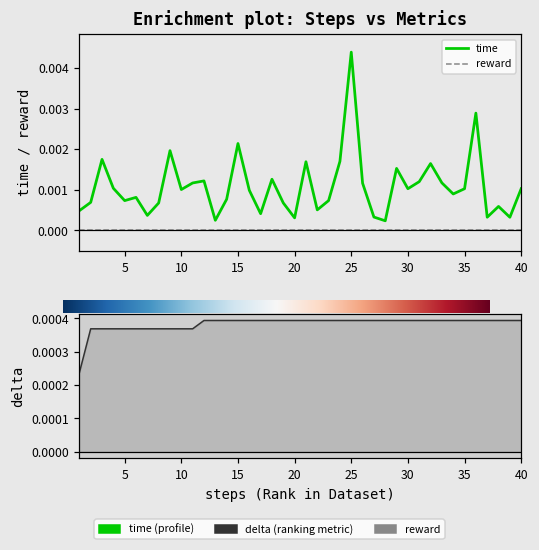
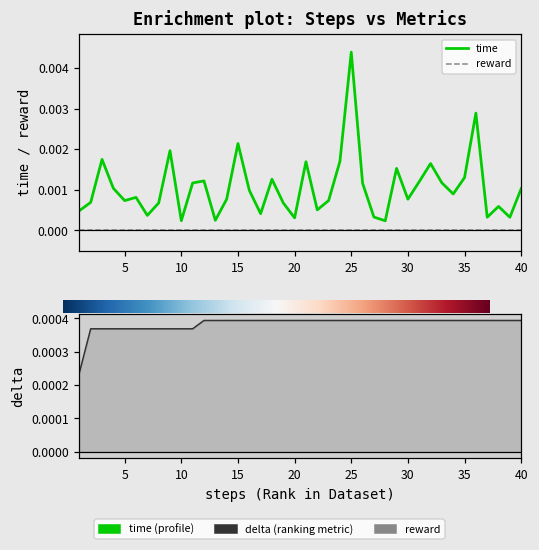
Enrichment plot: Steps vs Metrics, time, 10: 0.0010 -> 0.0002
Enrichment plot: Steps vs Metrics, time, 30: 0.0010 -> 0.0008
Enrichment plot: Steps vs Metrics, time, 35: 0.0010 -> 0.0013
